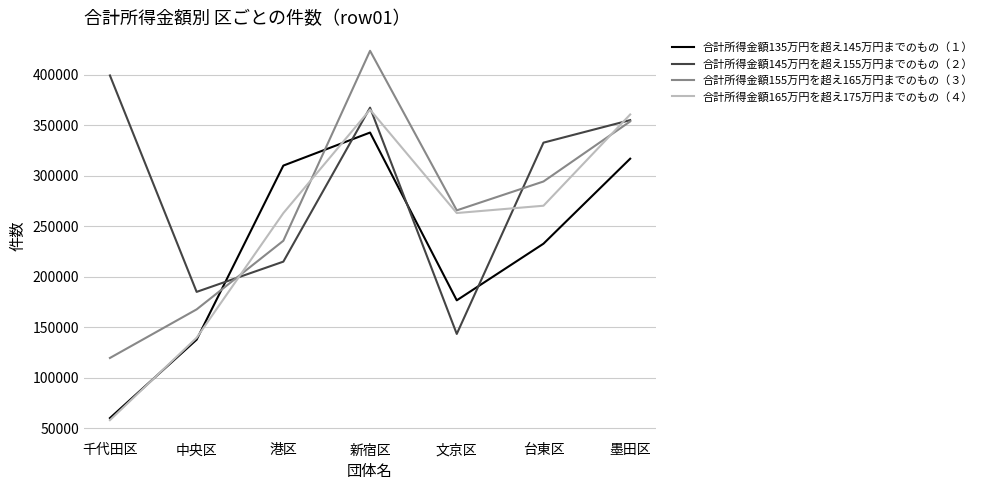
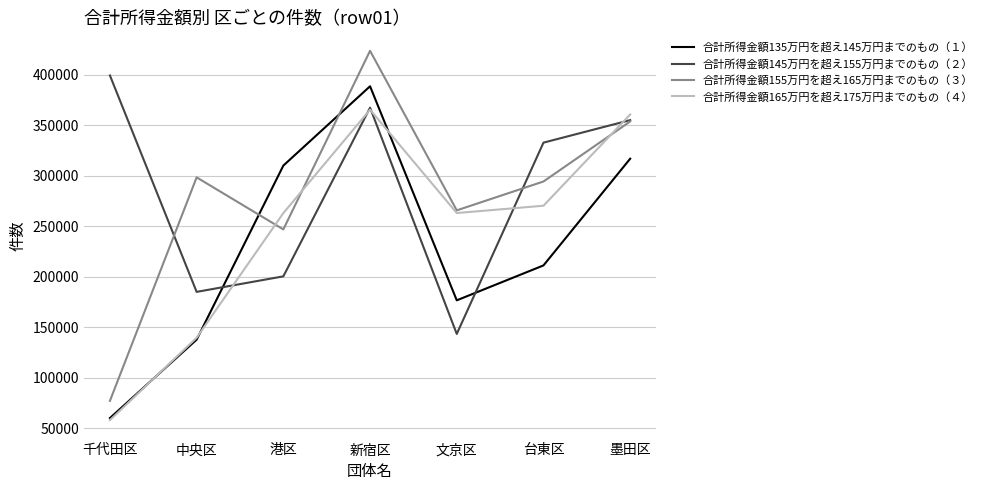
合計所得金額155万円を超え165万円までのもの（３）, 千代田区: 119000 -> 77000
合計所得金額155万円を超え165万円までのもの（３）, 中央区: 168000 -> 298000
合計所得金額145万円を超え155万円までのもの（２）, 港区: 215000 -> 200000
合計所得金額155万円を超え165万円までのもの（３）, 港区: 235000 -> 247000
合計所得金額135万円を超え145万円までのもの（１）, 新宿区: 343000 -> 388000
合計所得金額135万円を超え145万円までのもの（１）, 台東区: 233000 -> 211000
